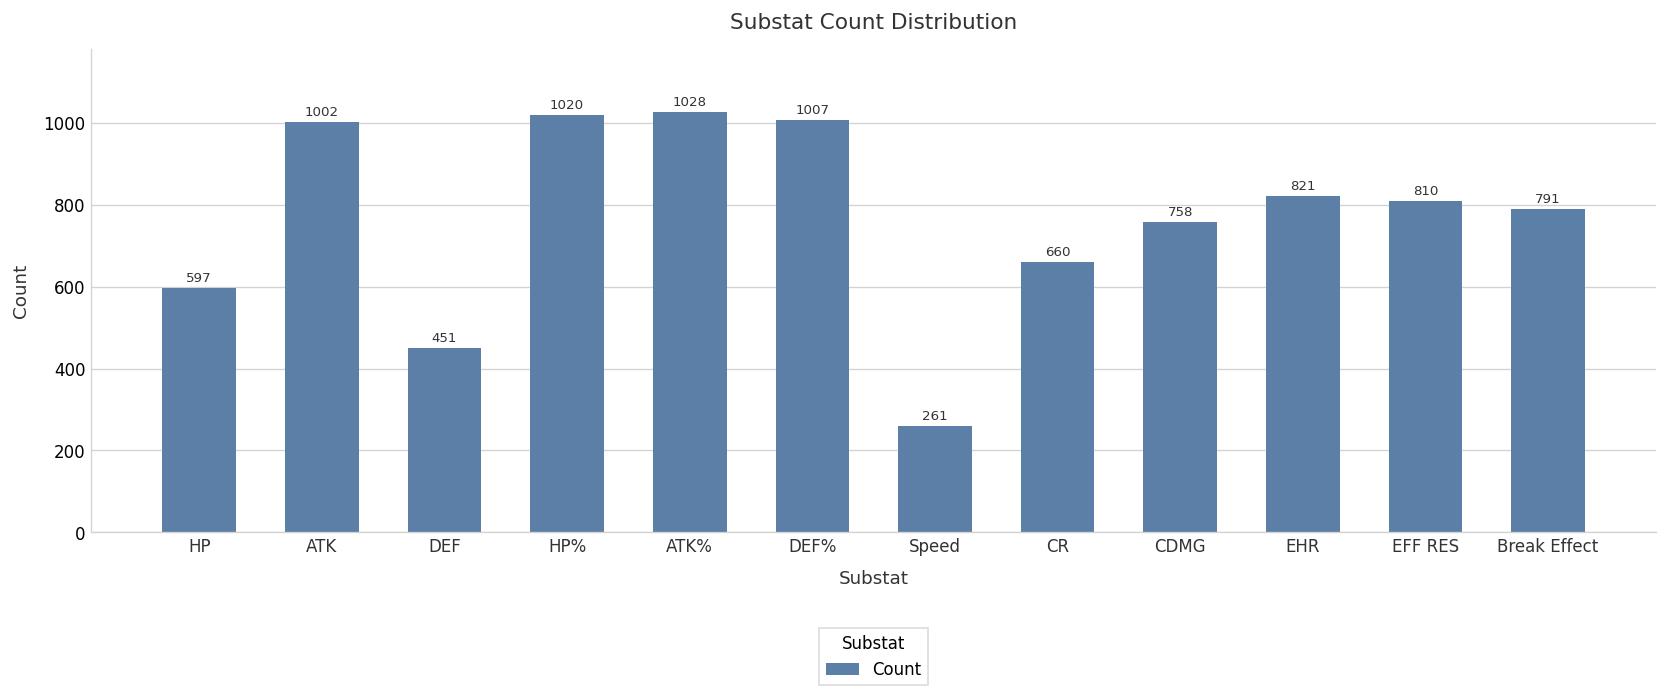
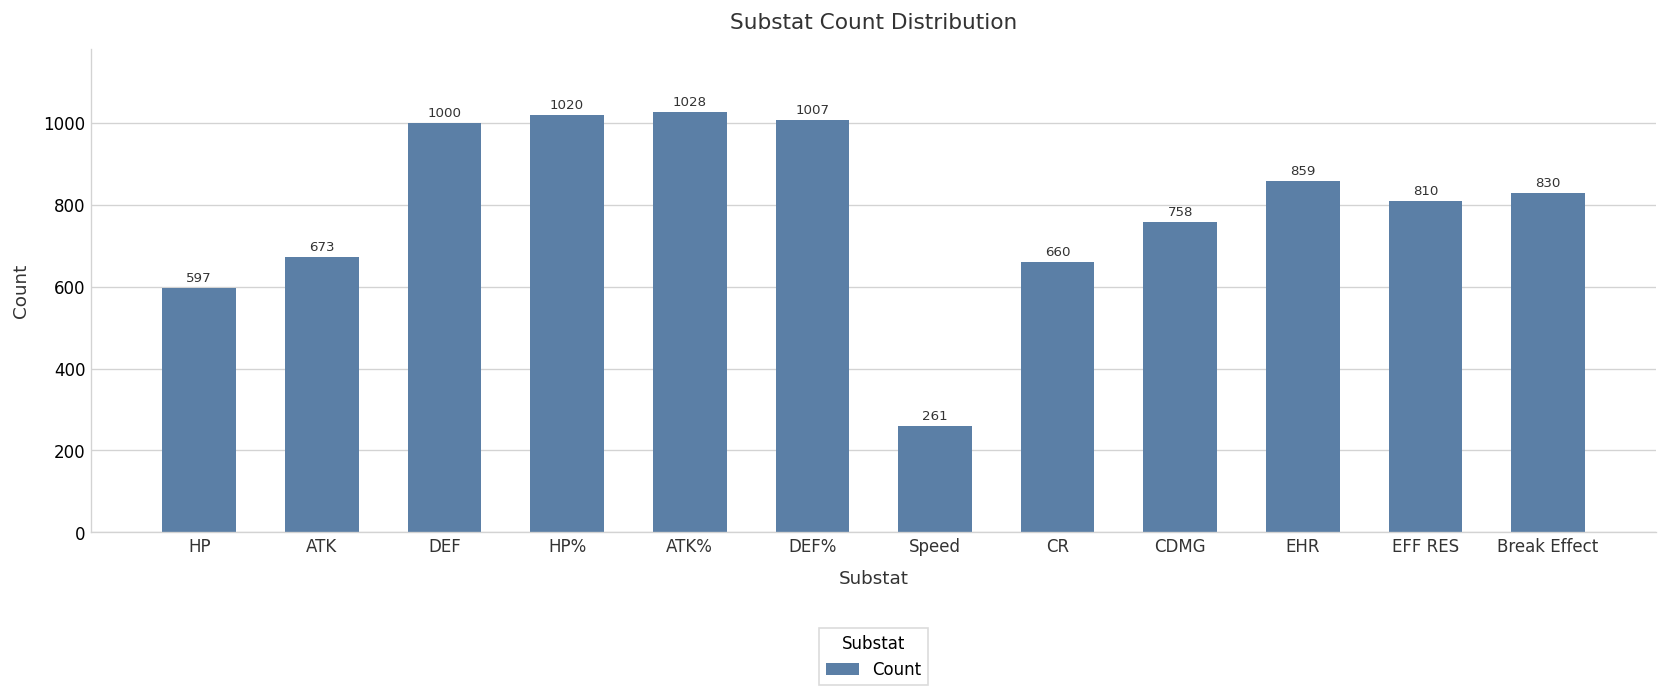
ATK: 1002 -> 673
DEF: 451 -> 1000
EHR: 821 -> 859
Break Effect: 791 -> 830
